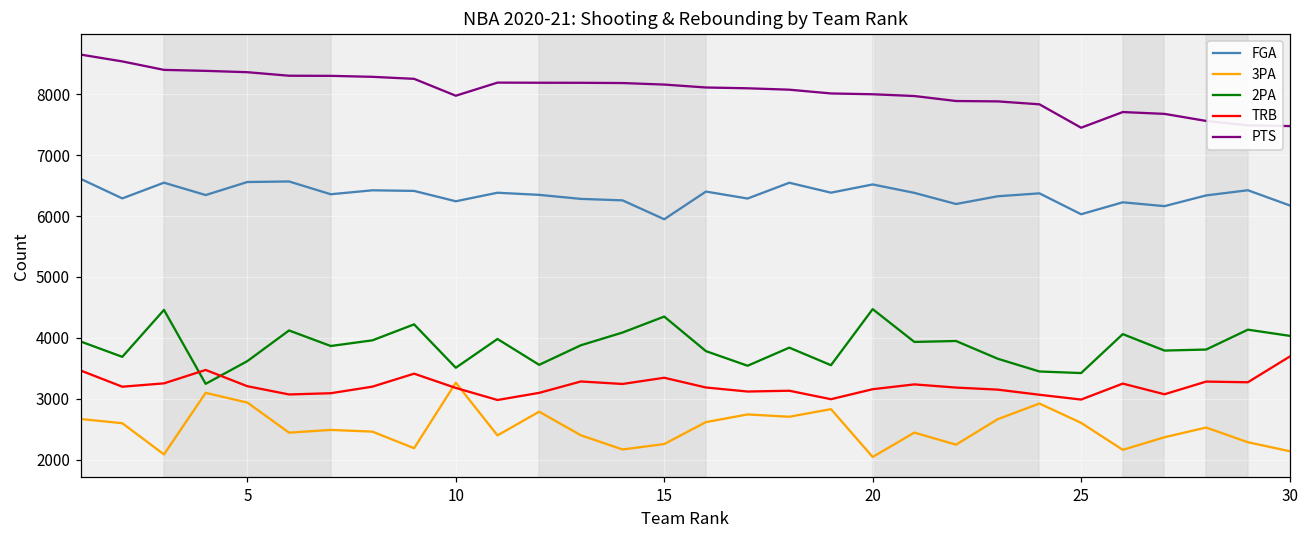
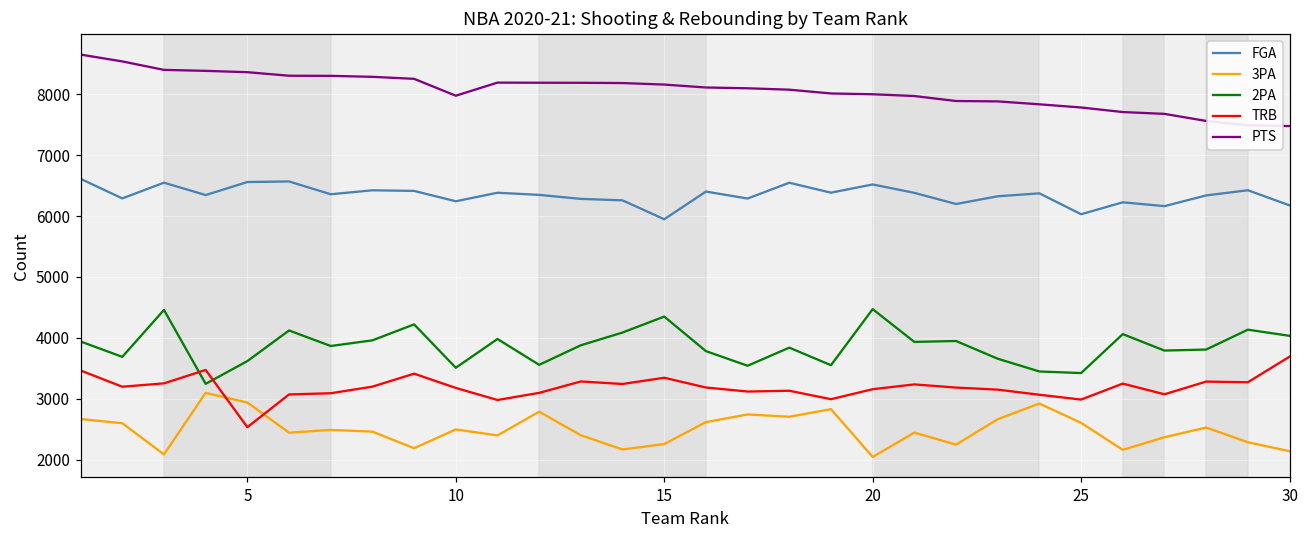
TRB, 5: 3200 -> 2500
3PA, 10: 3300 -> 2500
PTS, 25: 7400 -> 7800
